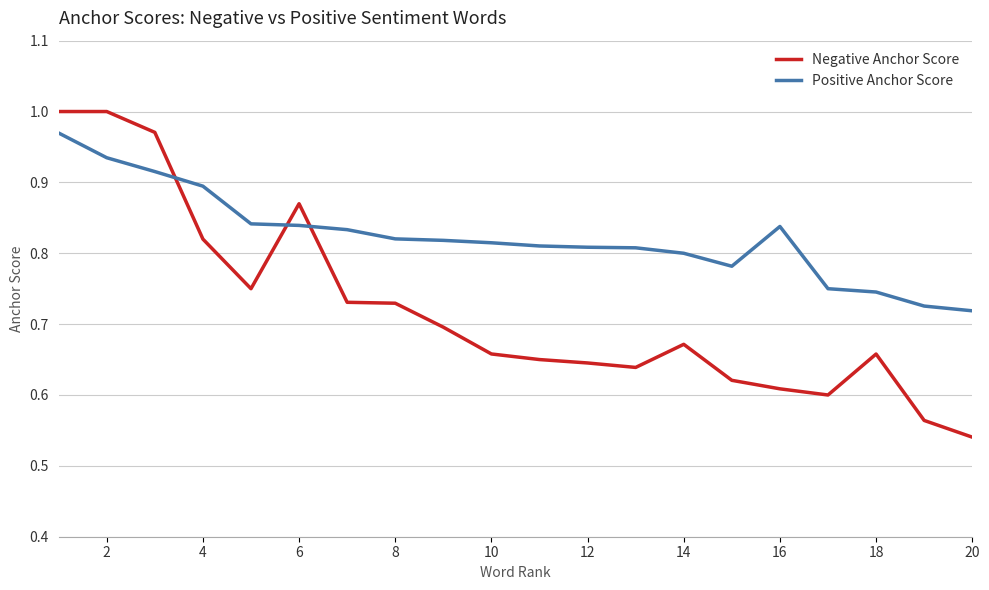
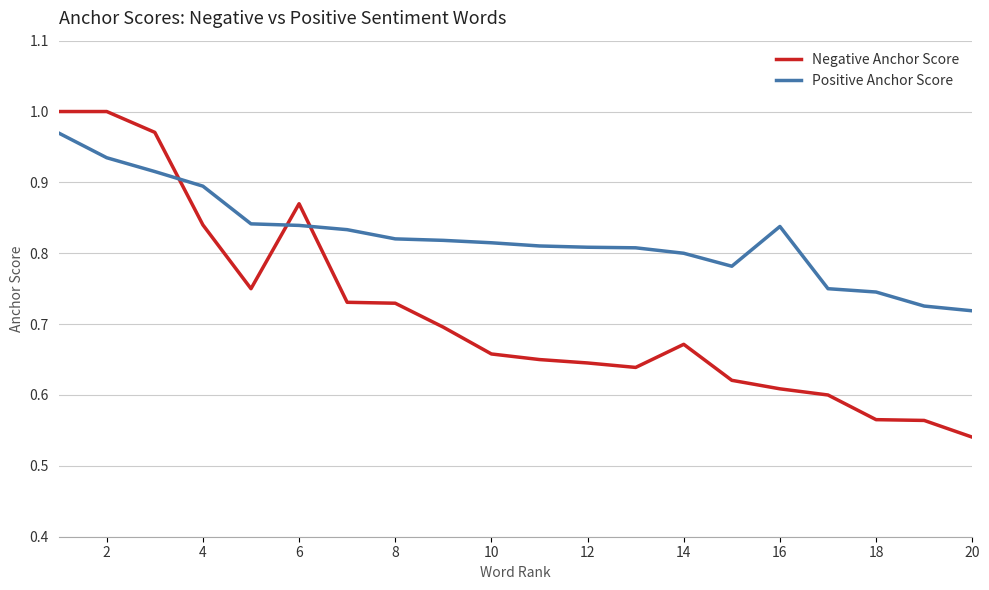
Negative Anchor Score, 4: 0.82 -> 0.84
Negative Anchor Score, 18: 0.66 -> 0.57
